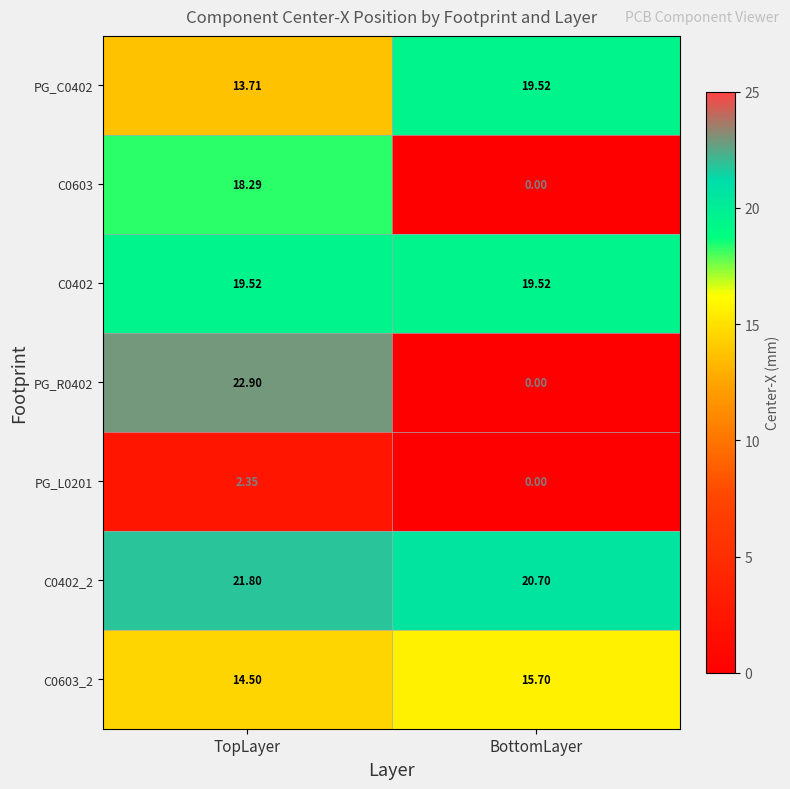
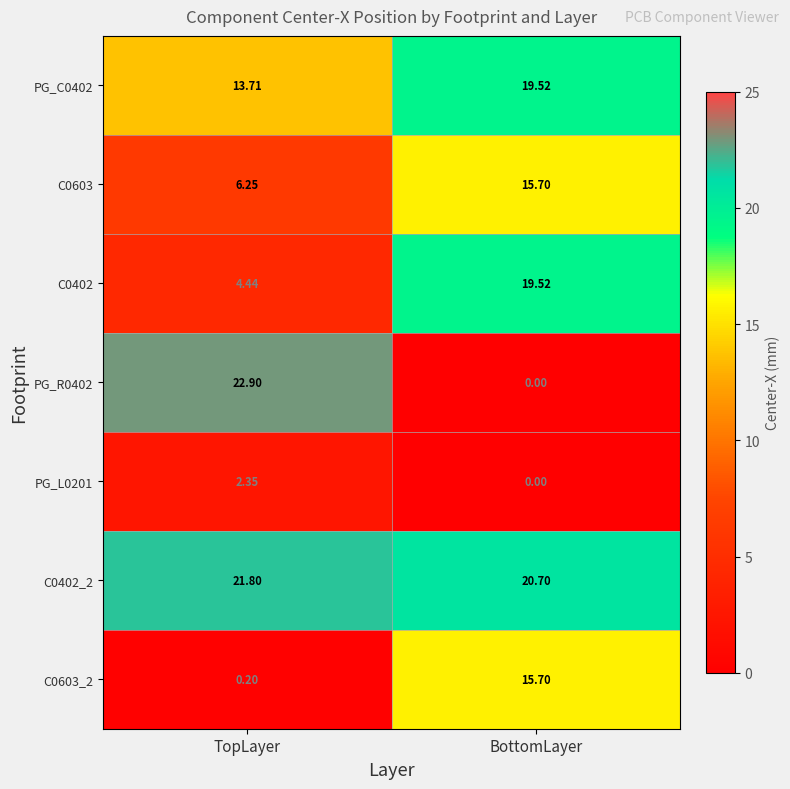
C0603, TopLayer: 18.29 -> 6.25
C0603, BottomLayer: 0.00 -> 15.70
C0402, TopLayer: 19.52 -> 4.44
C0603_2, TopLayer: 14.50 -> 0.20
